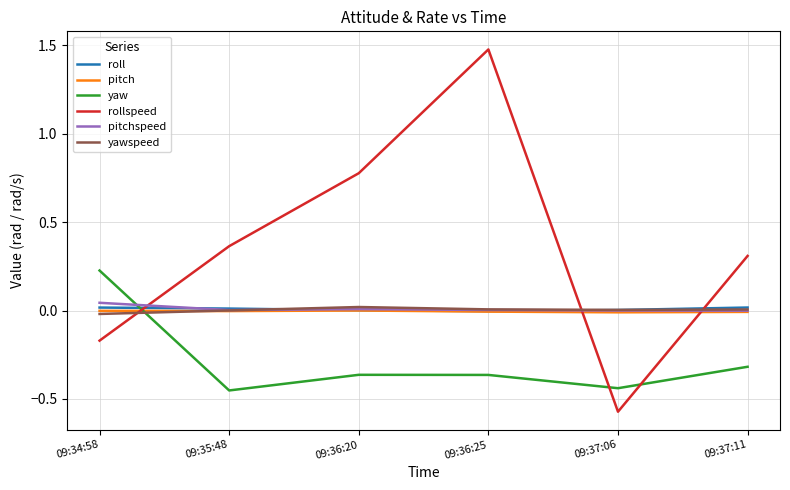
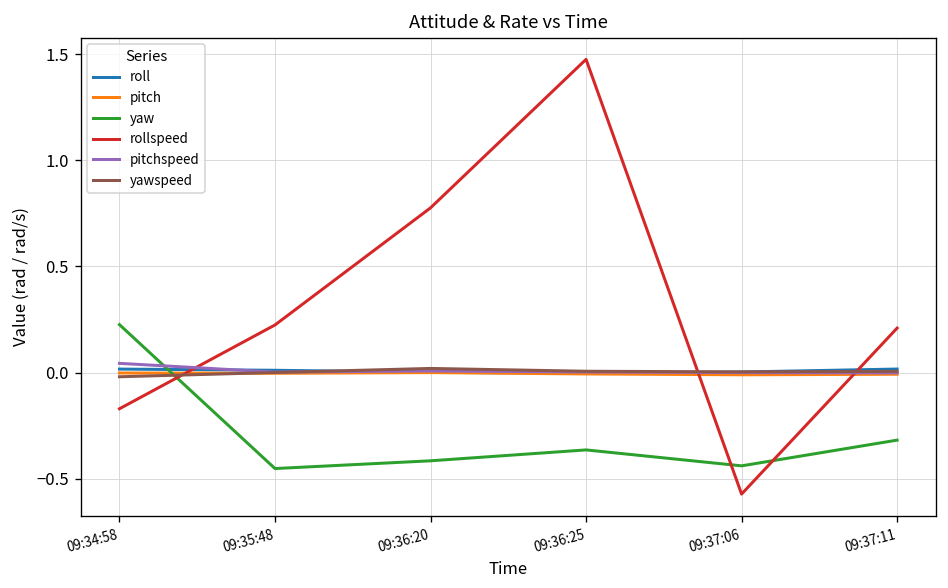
rollspeed, 09:35:48: 0.36 -> 0.22
yaw, 09:36:20: -0.36 -> -0.42
rollspeed, 09:37:11: 0.31 -> 0.21
